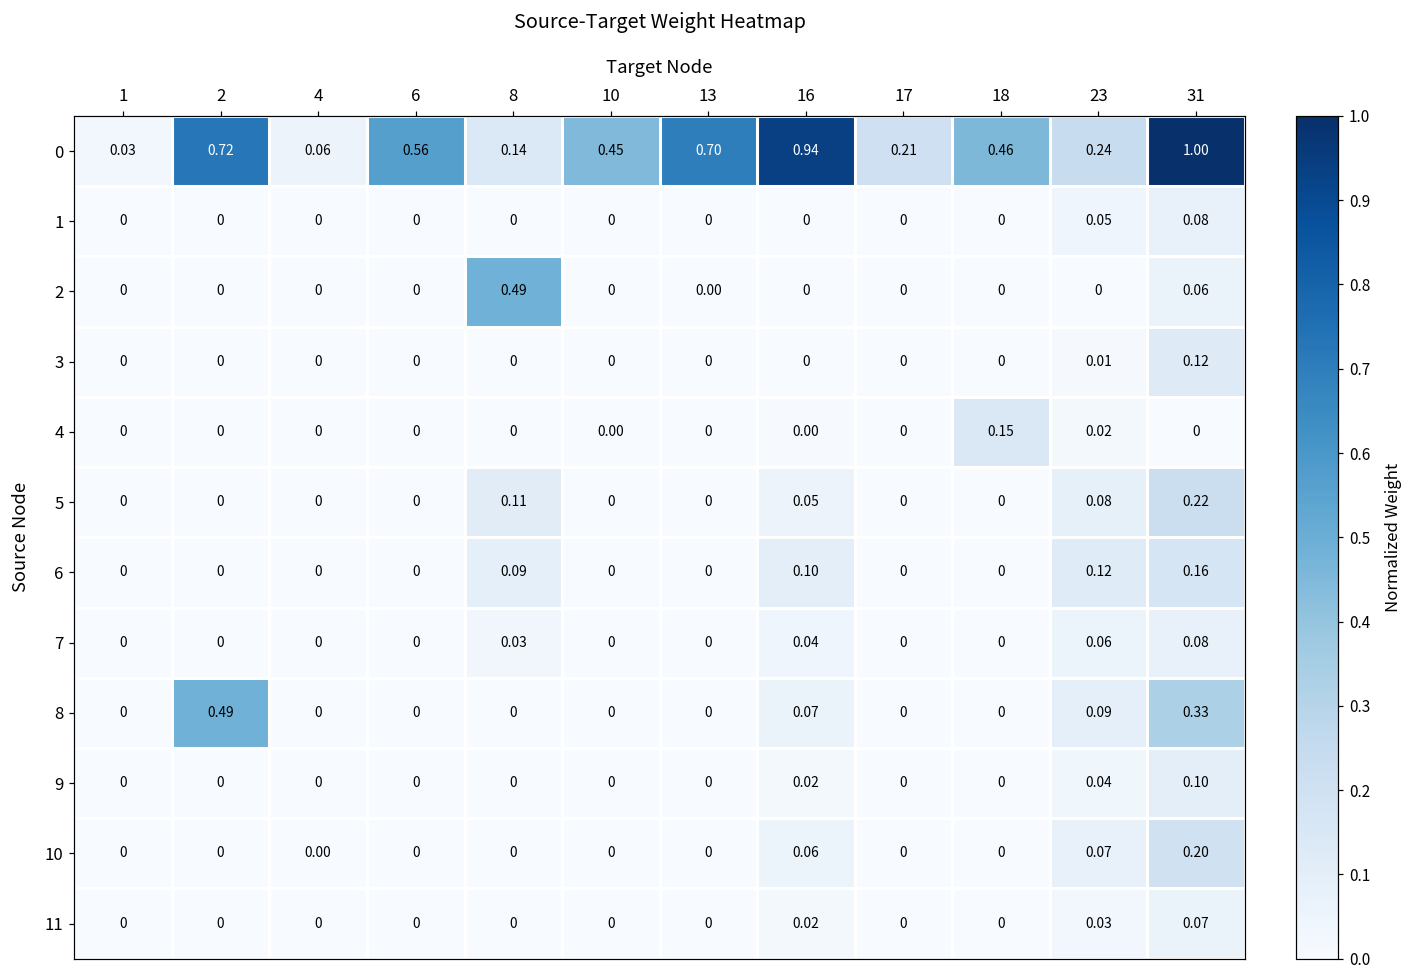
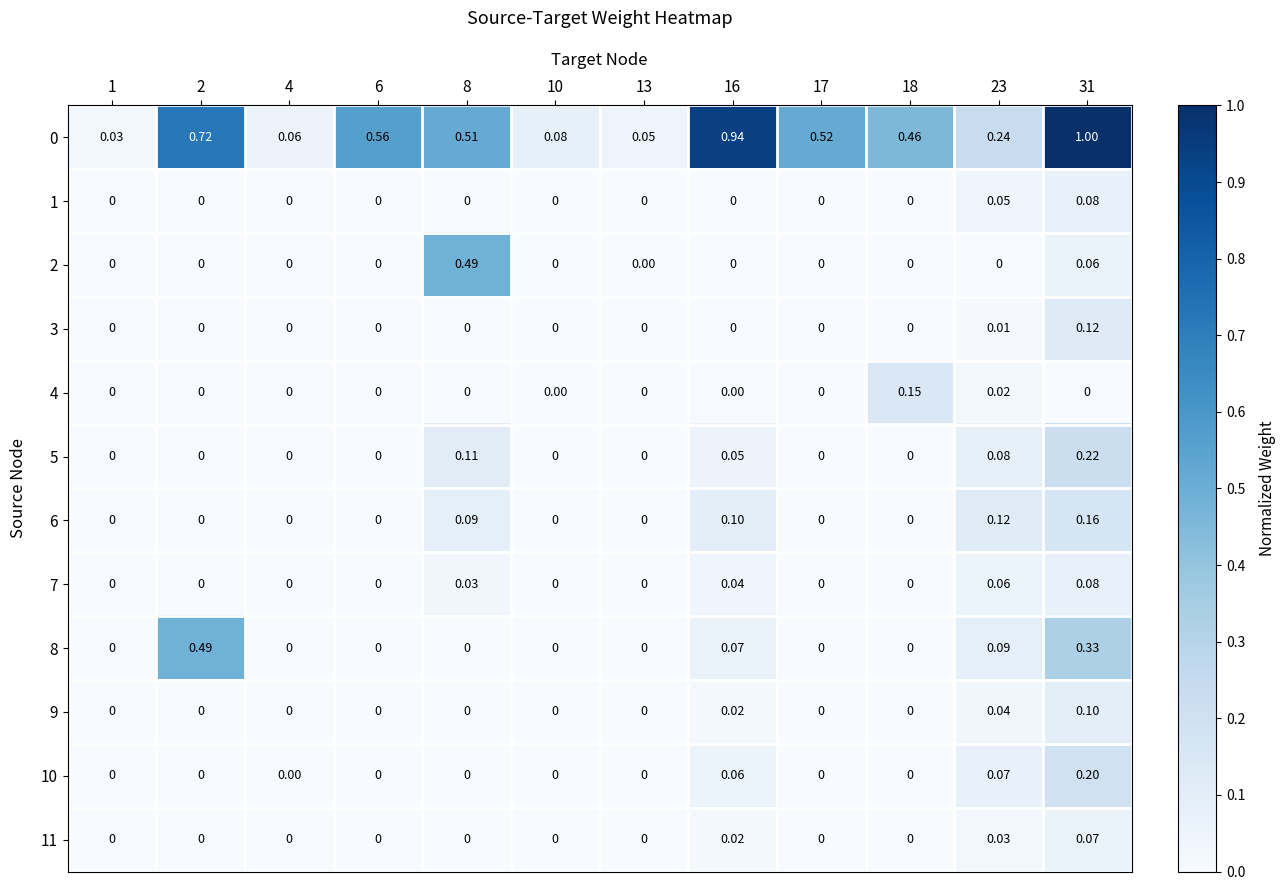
0, 8: 0.14 -> 0.51
0, 10: 0.45 -> 0.08
0, 13: 0.70 -> 0.05
0, 17: 0.21 -> 0.52
